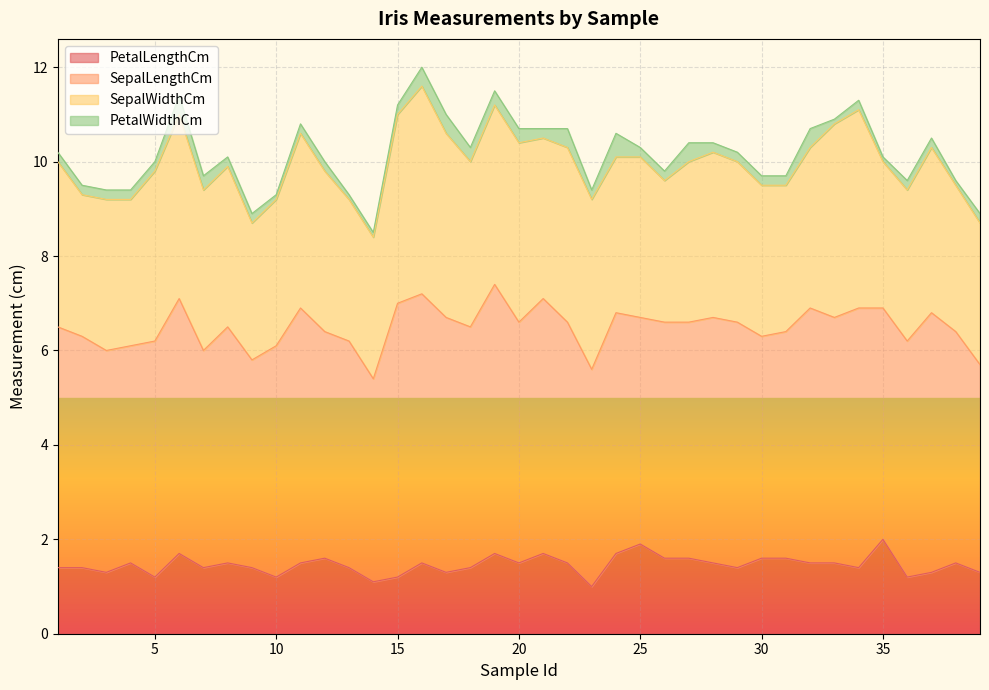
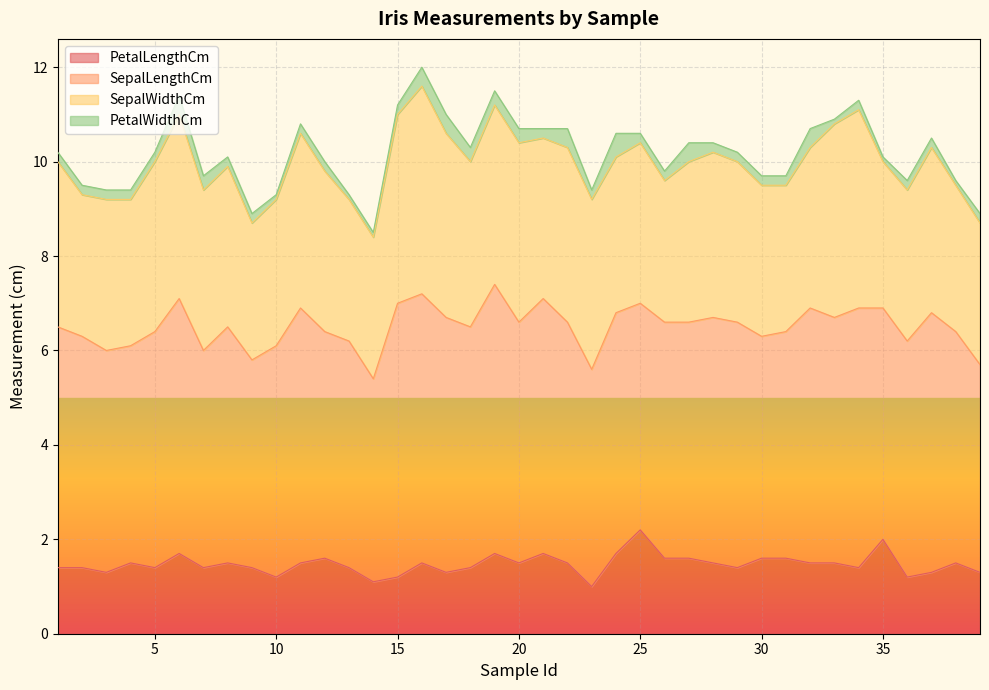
PetalLengthCm, 5: 1.2 -> 1.4
PetalLengthCm, 25: 1.9 -> 2.2
